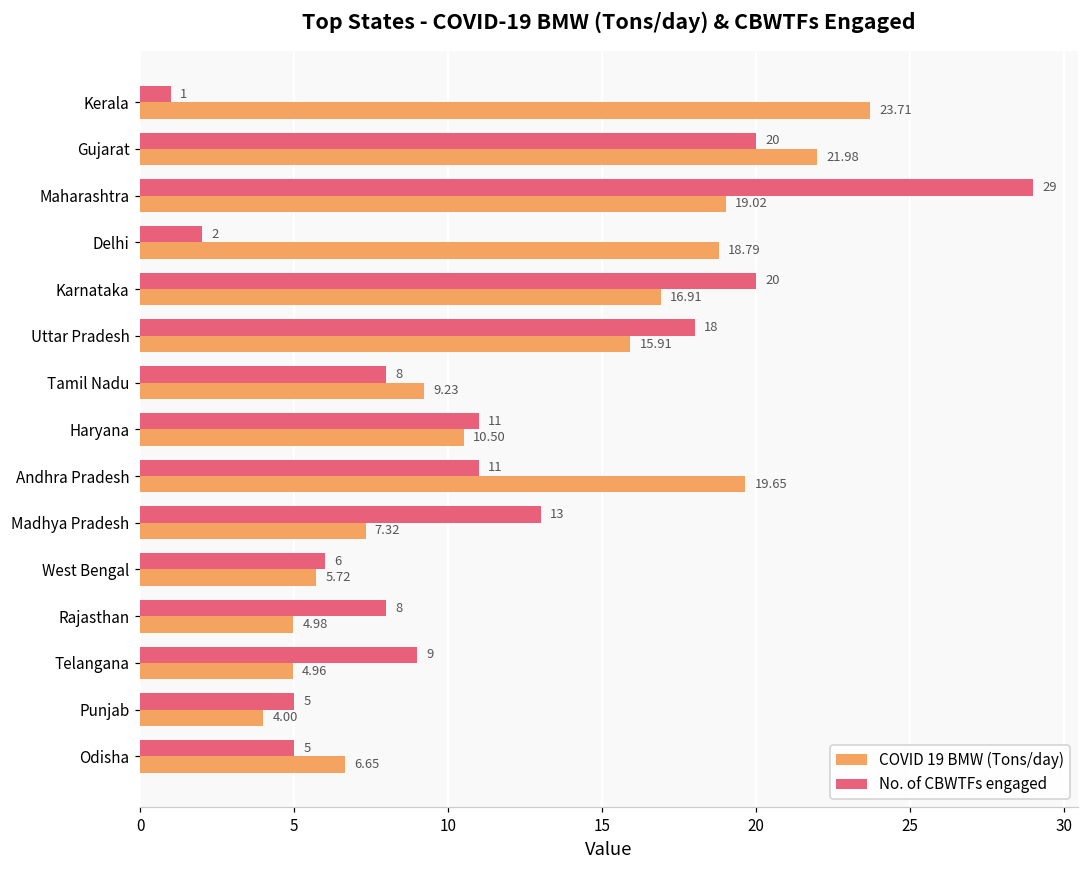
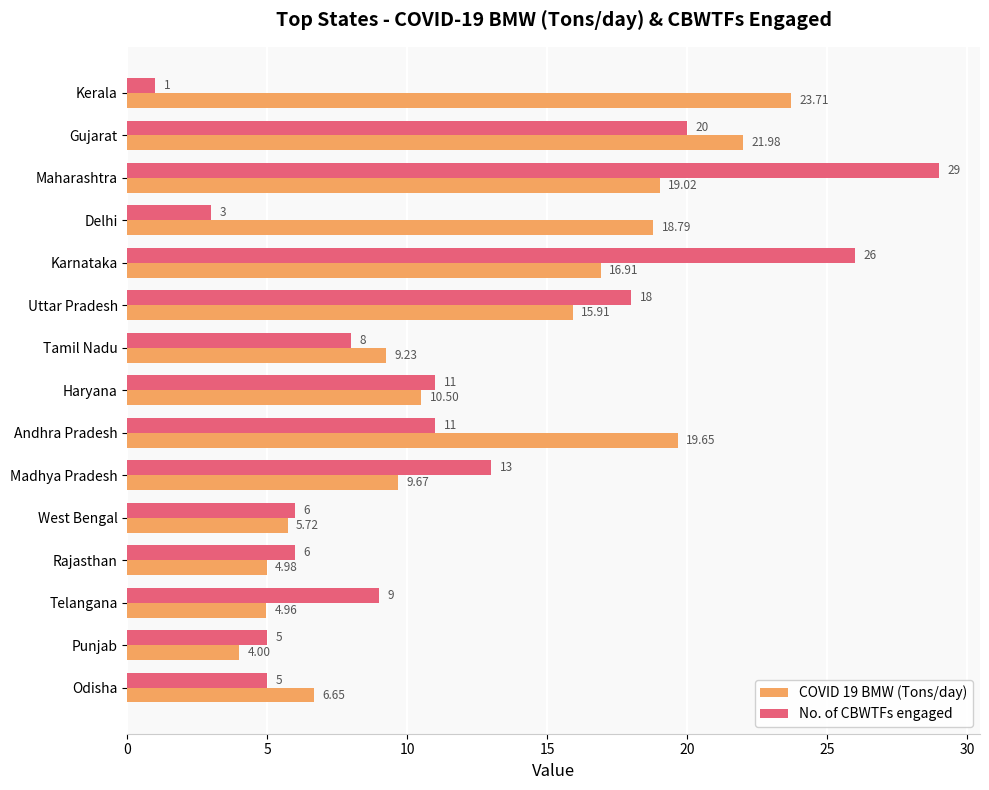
No. of CBWTFs engaged, Delhi: 2 -> 3
No. of CBWTFs engaged, Karnataka: 20 -> 26
COVID 19 BMW (Tons/day), Madhya Pradesh: 7.32 -> 9.67
No. of CBWTFs engaged, Rajasthan: 8 -> 6
